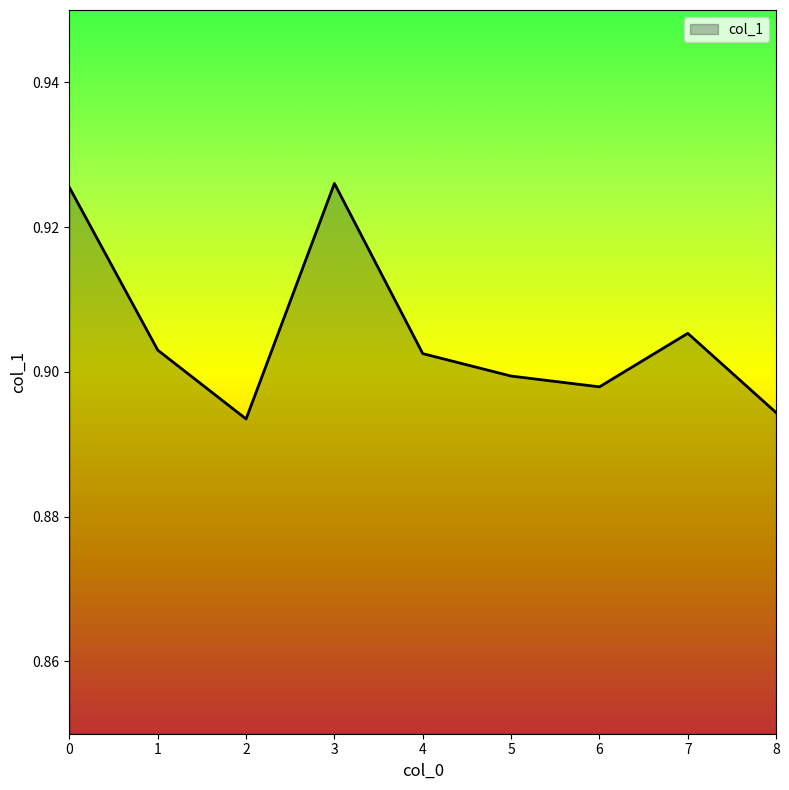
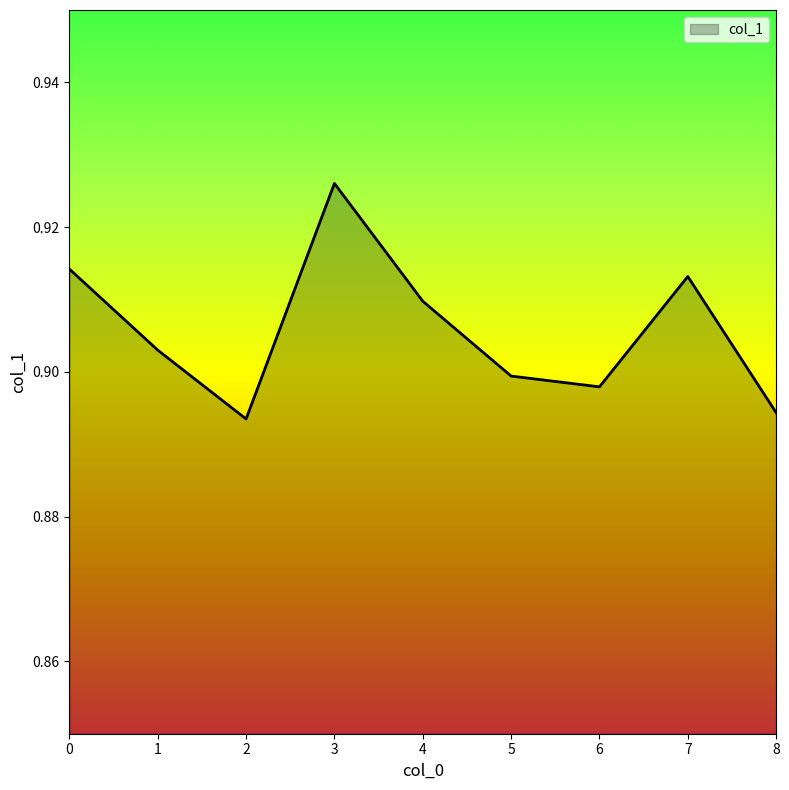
0: 0.925 -> 0.914
4: 0.903 -> 0.910
7: 0.905 -> 0.913
